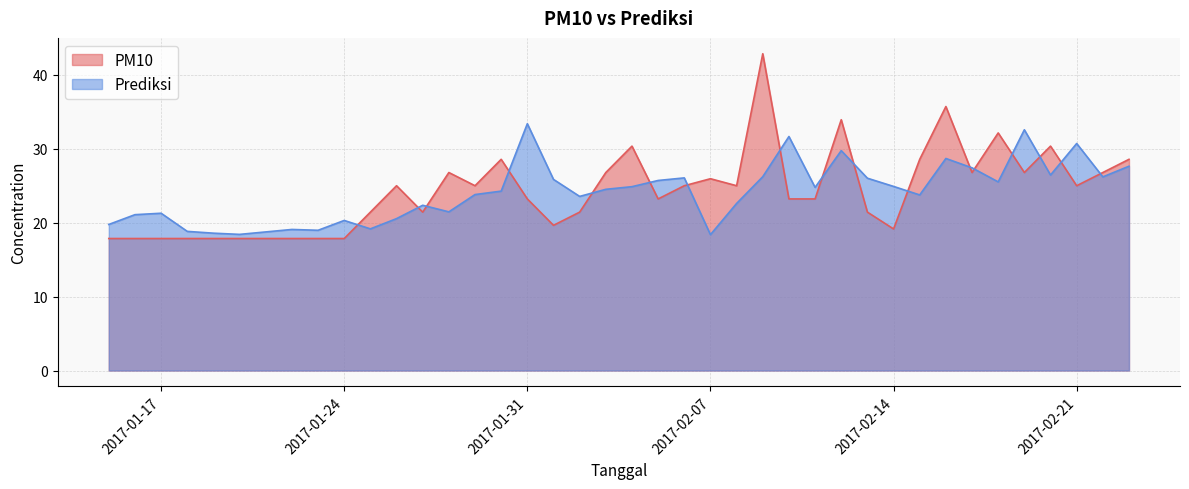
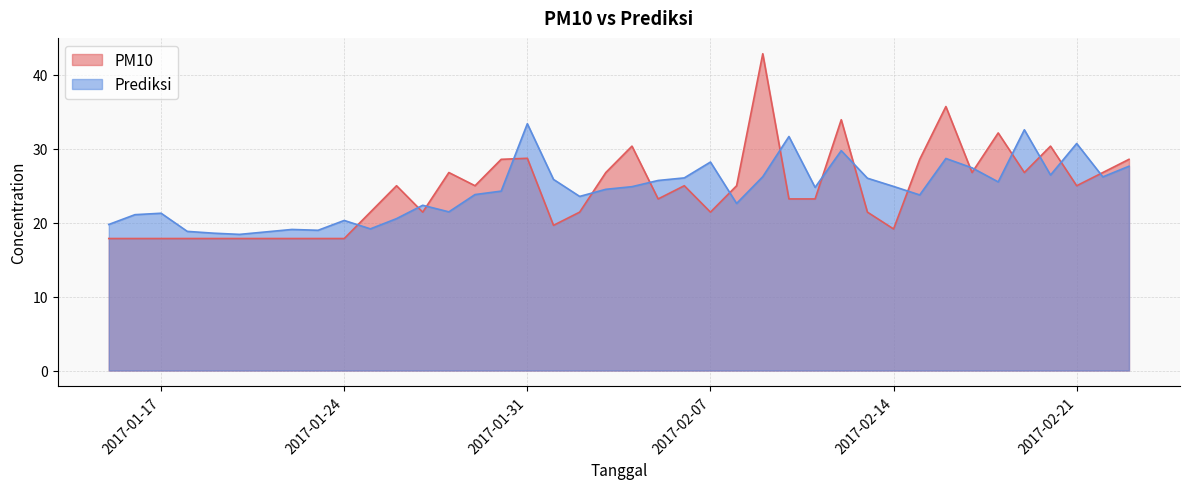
PM10, 2017-01-31: 23 -> 29
PM10, 2017-02-07: 26 -> 21
Prediksi, 2017-02-07: 18 -> 28
